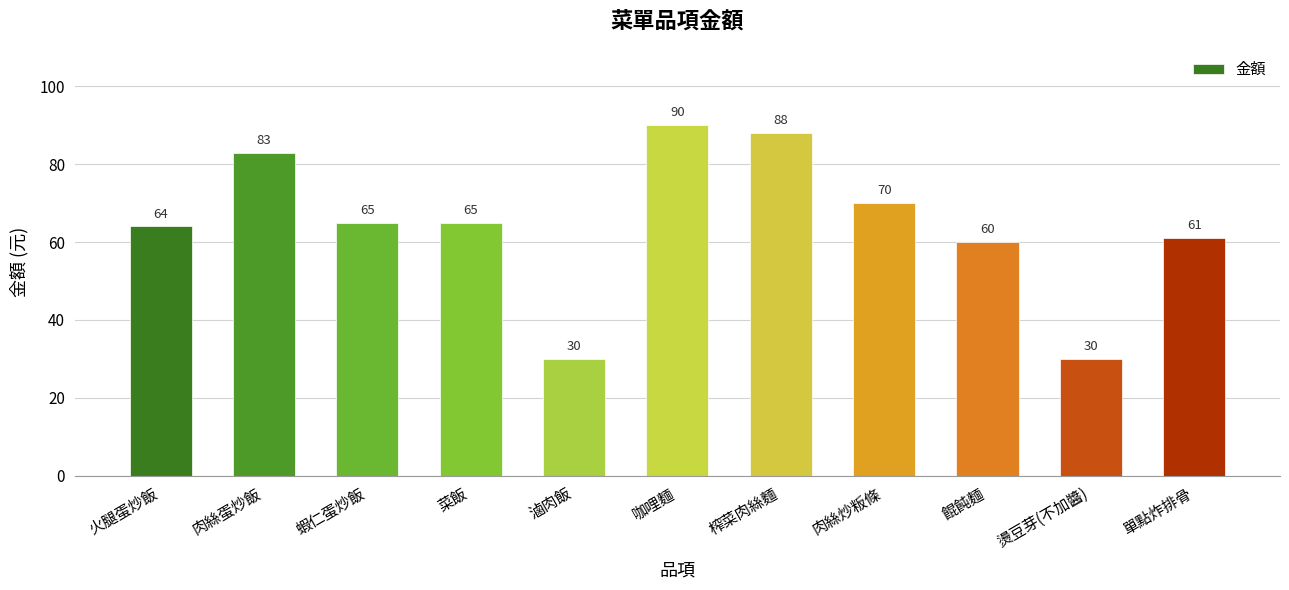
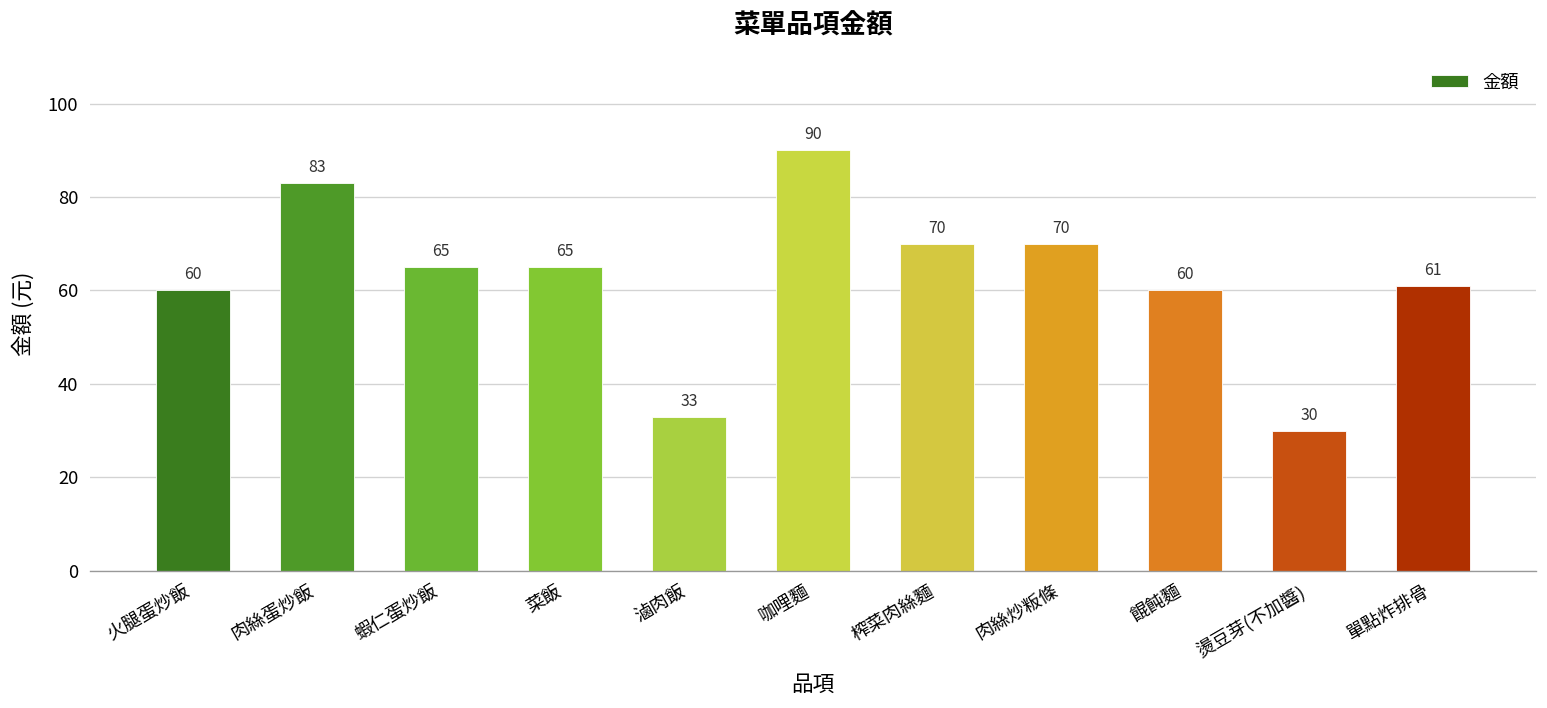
火腿蛋炒飯: 64 -> 60
滷肉飯: 30 -> 33
榨菜肉絲麵: 88 -> 70
